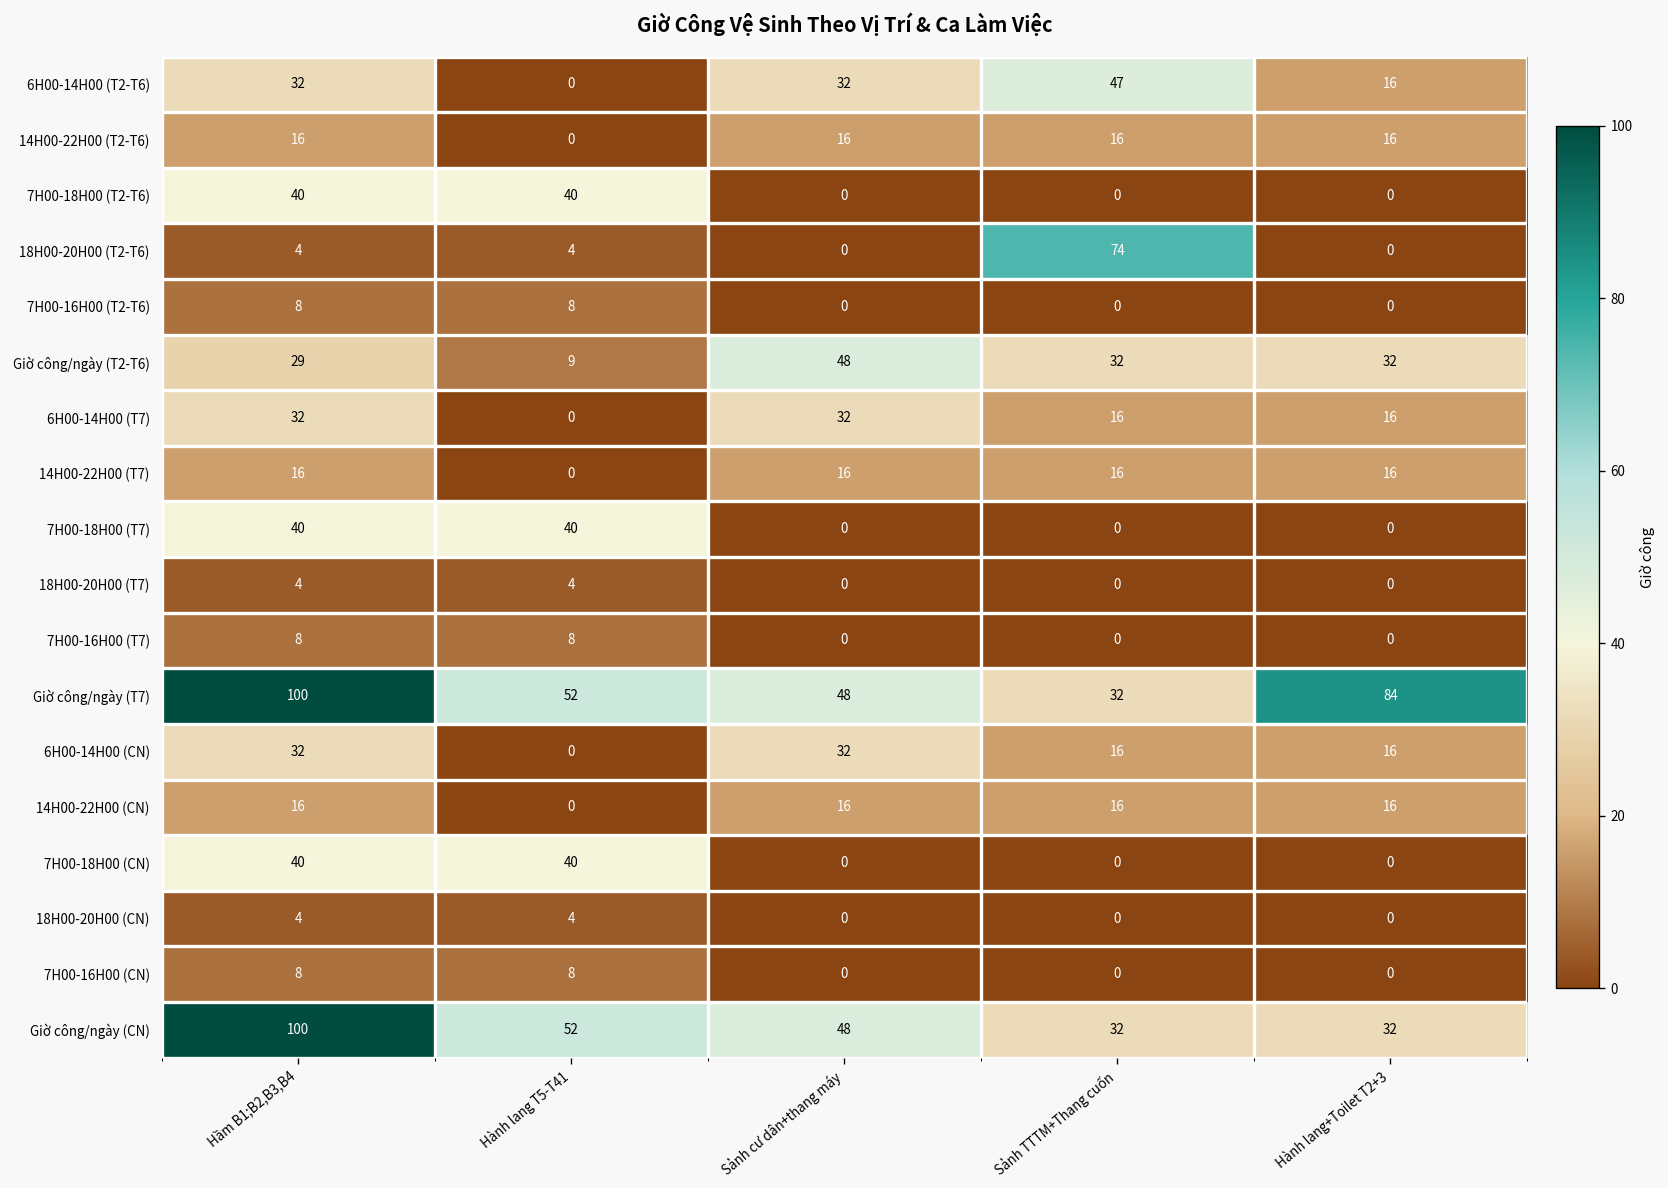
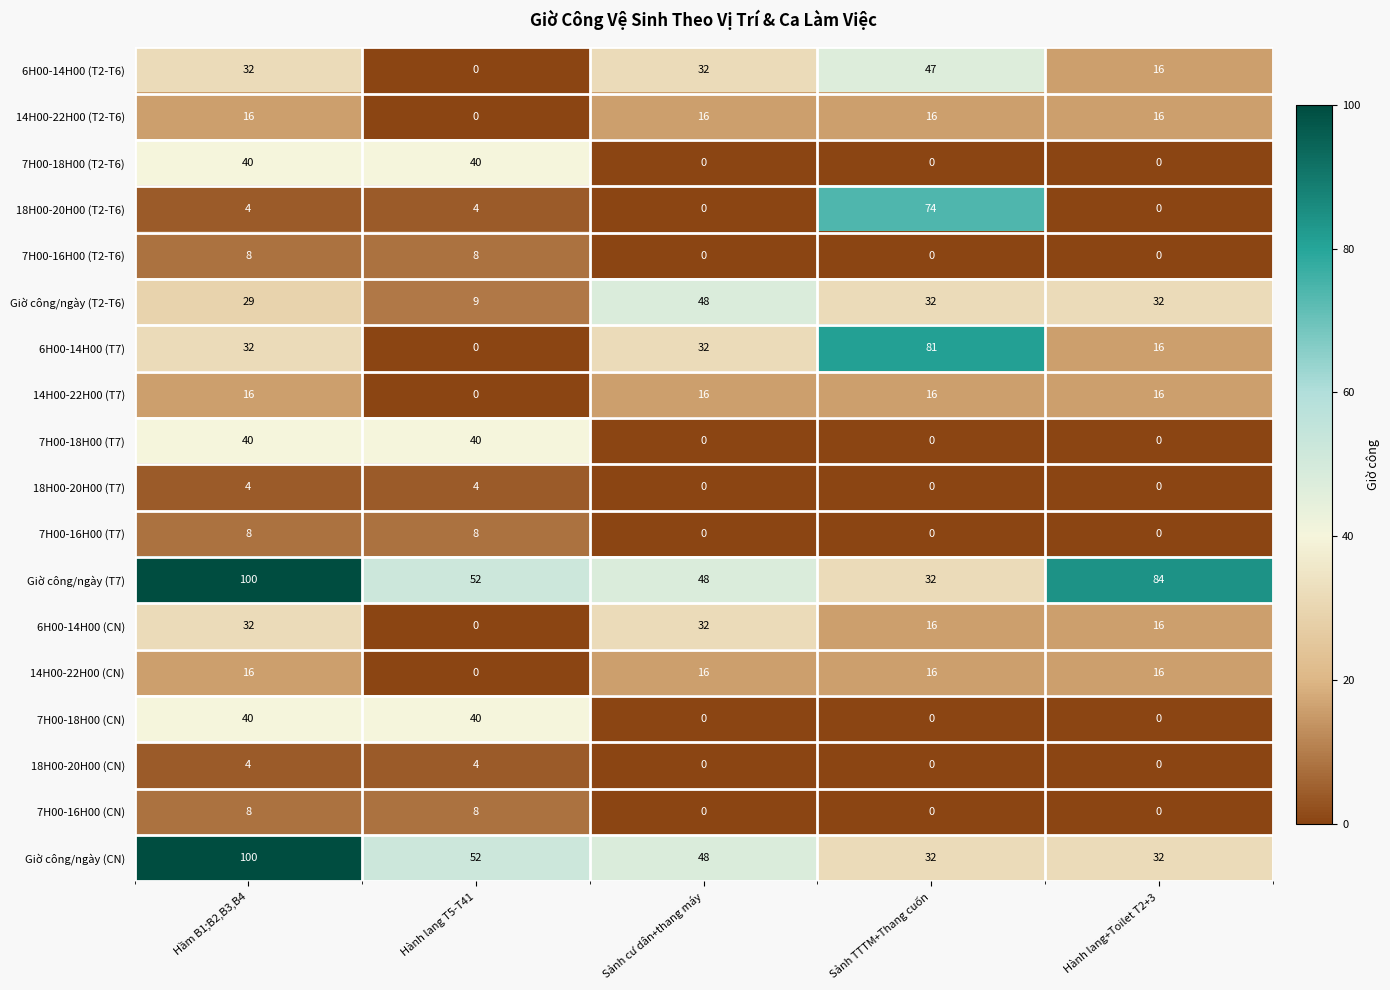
6H00-14H00 (T7), Sảnh TTTM+Thang cuốn: 16 -> 81
